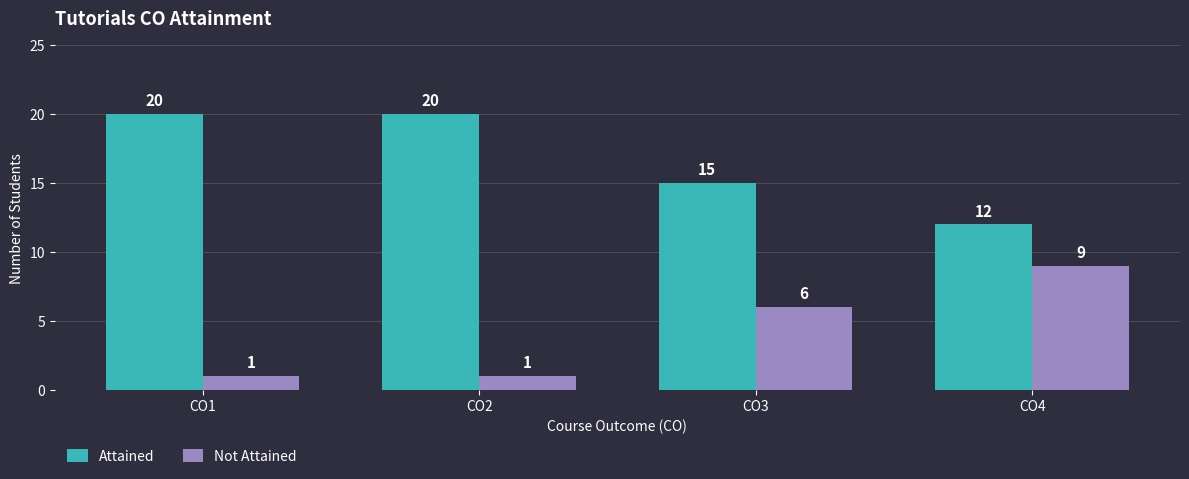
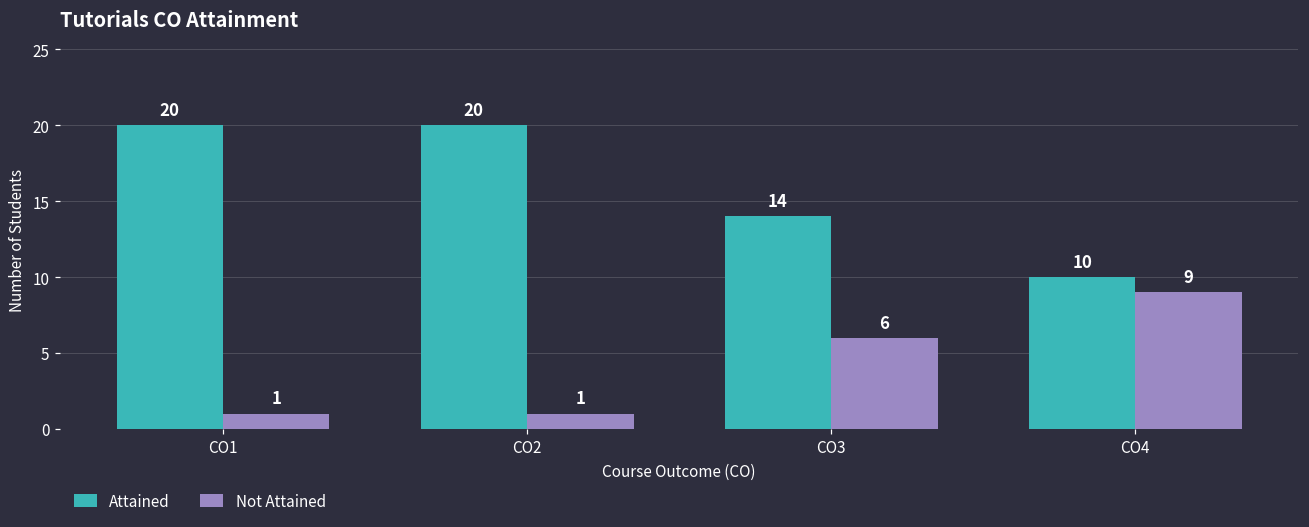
Attained, CO3: 15 -> 14
Attained, CO4: 12 -> 10
